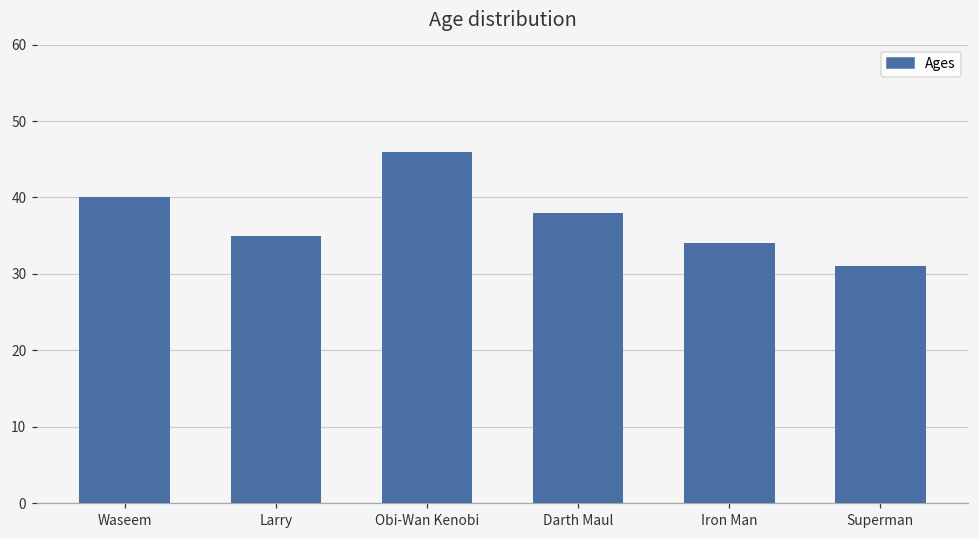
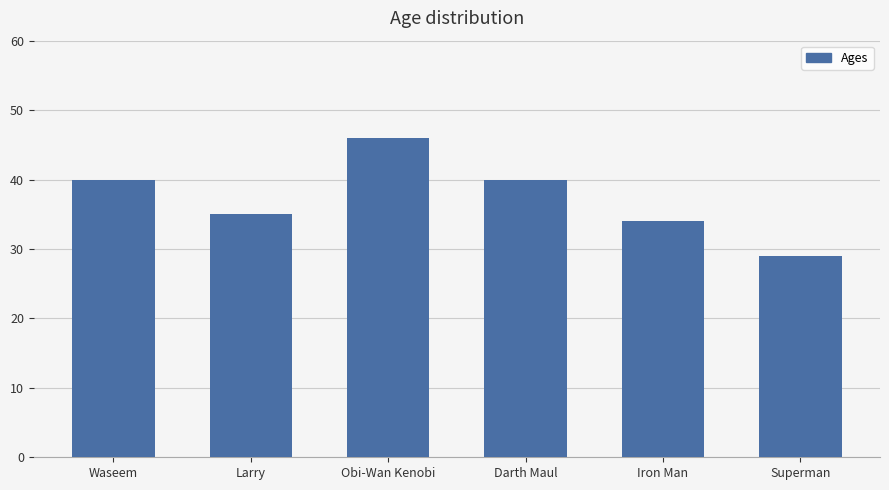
Darth Maul: 38 -> 40
Superman: 31 -> 29
